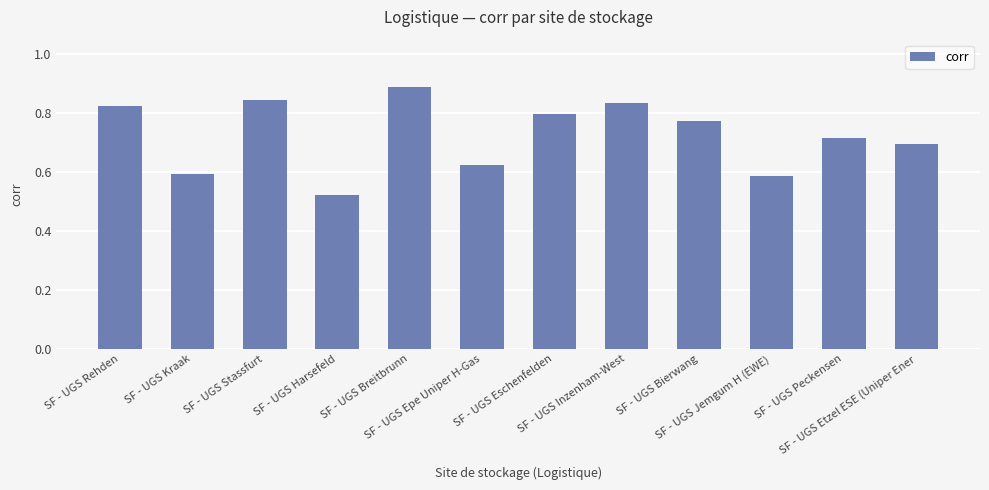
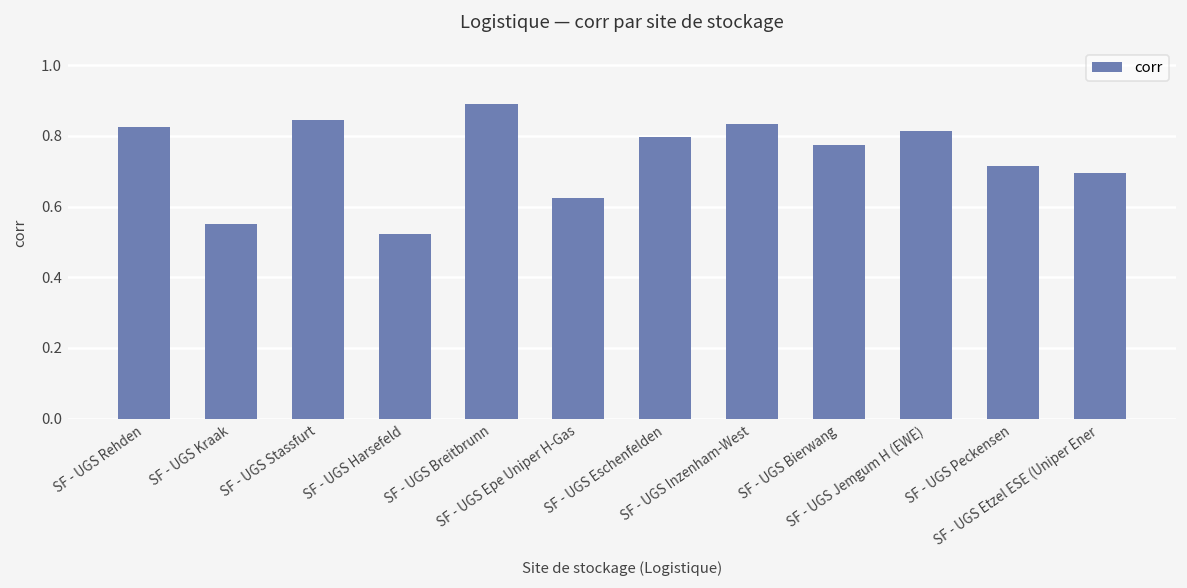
SF - UGS Kraak: 0.59 -> 0.55
SF - UGS Jemgum H (EWE): 0.59 -> 0.82
